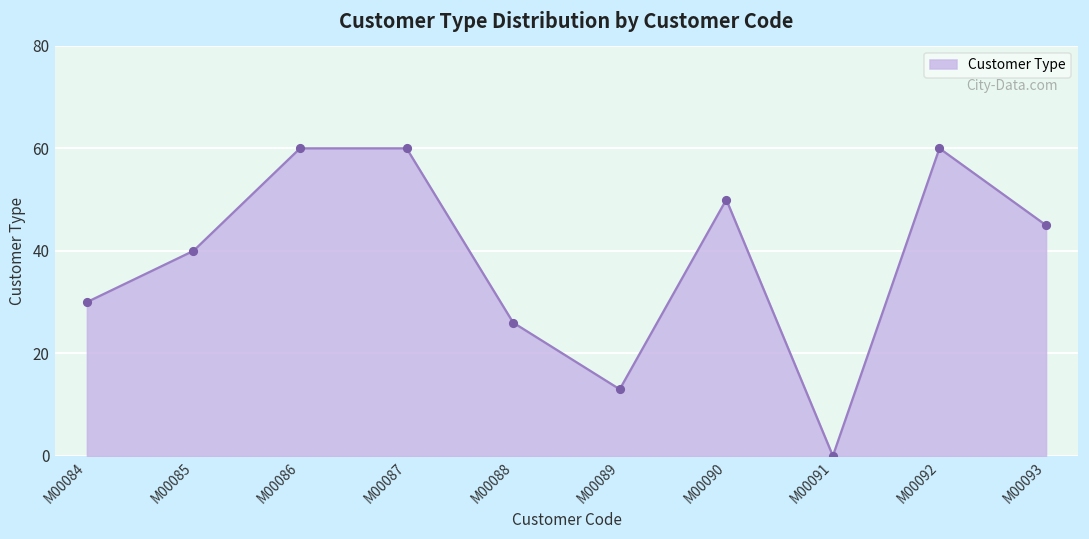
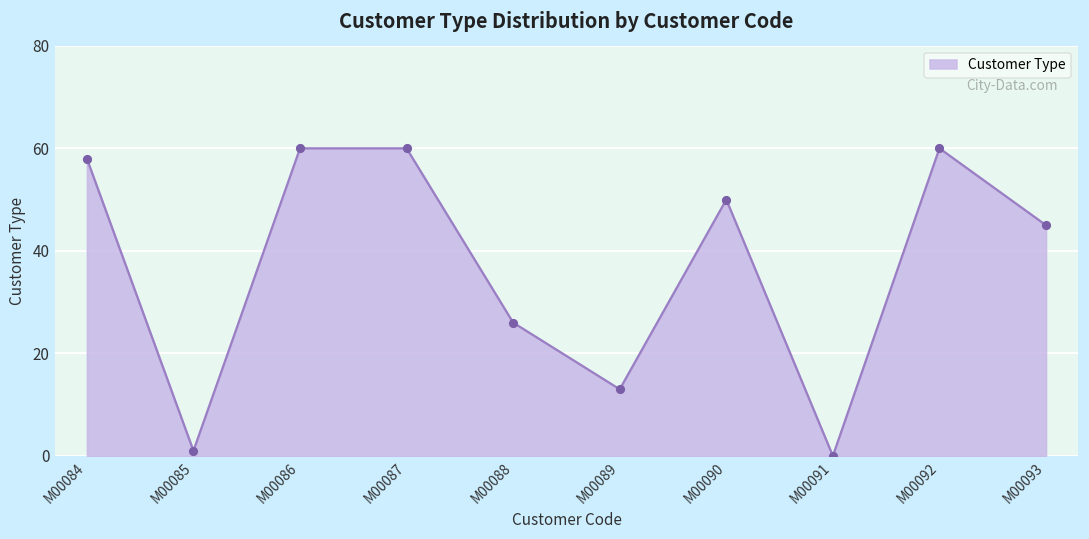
M00084: 30 -> 58
M00085: 40 -> 1
